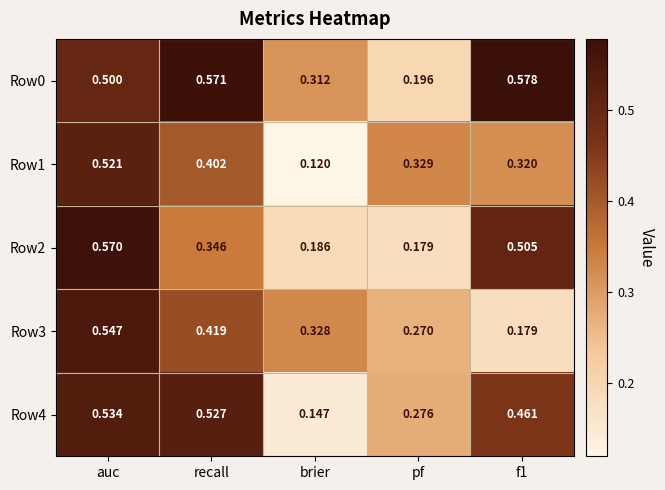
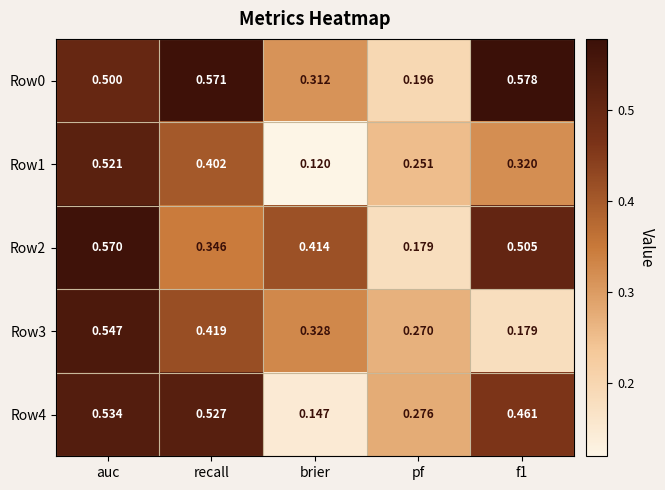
Row1, pf: 0.329 -> 0.251
Row2, brier: 0.186 -> 0.414
